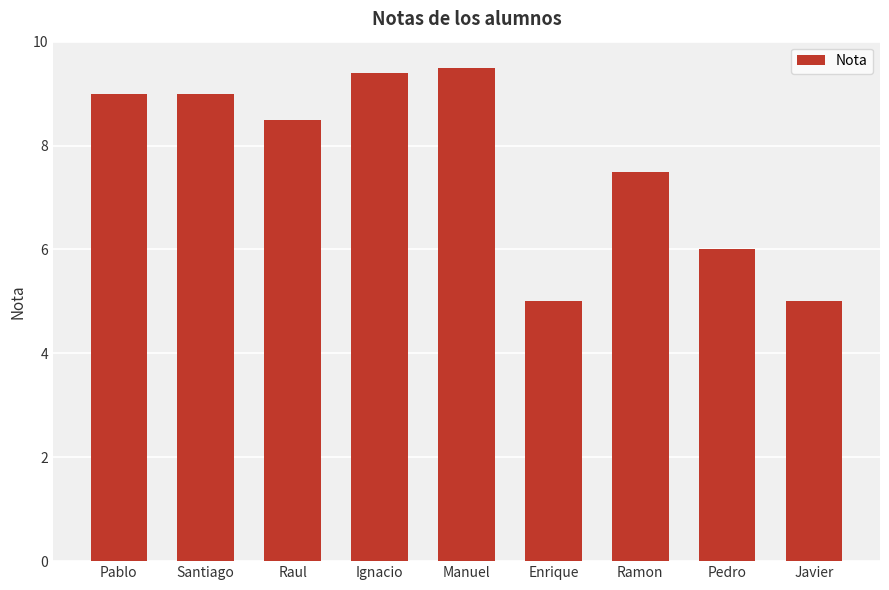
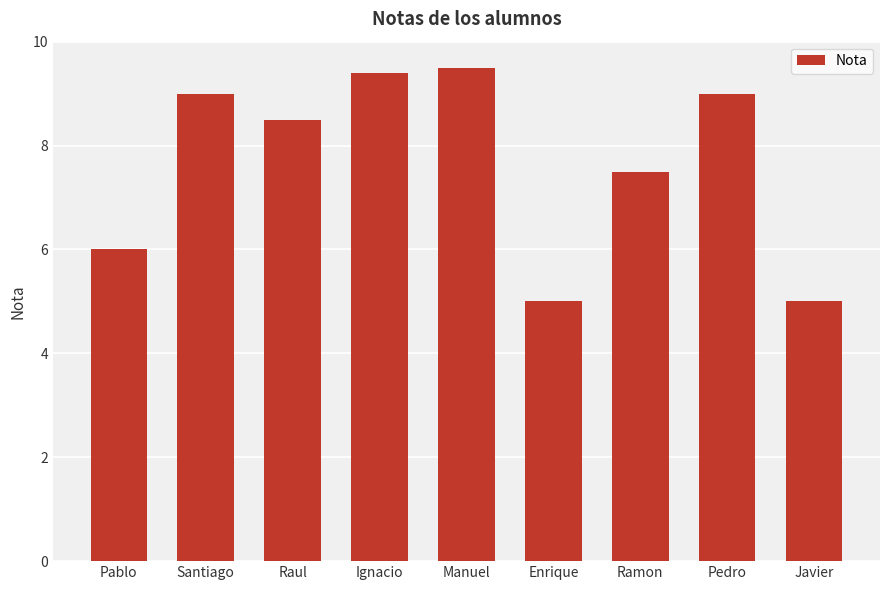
Pablo: 9 -> 6
Pedro: 6 -> 9
